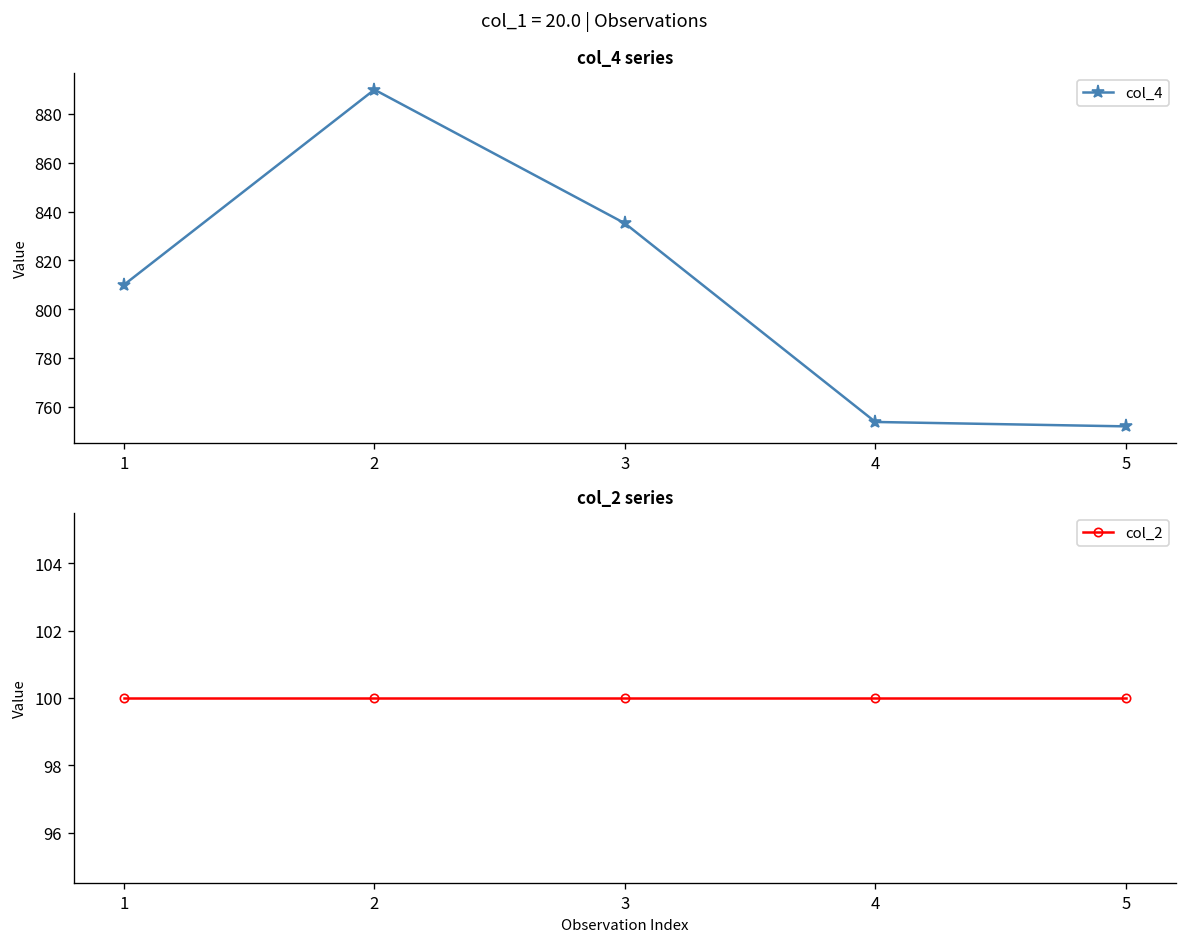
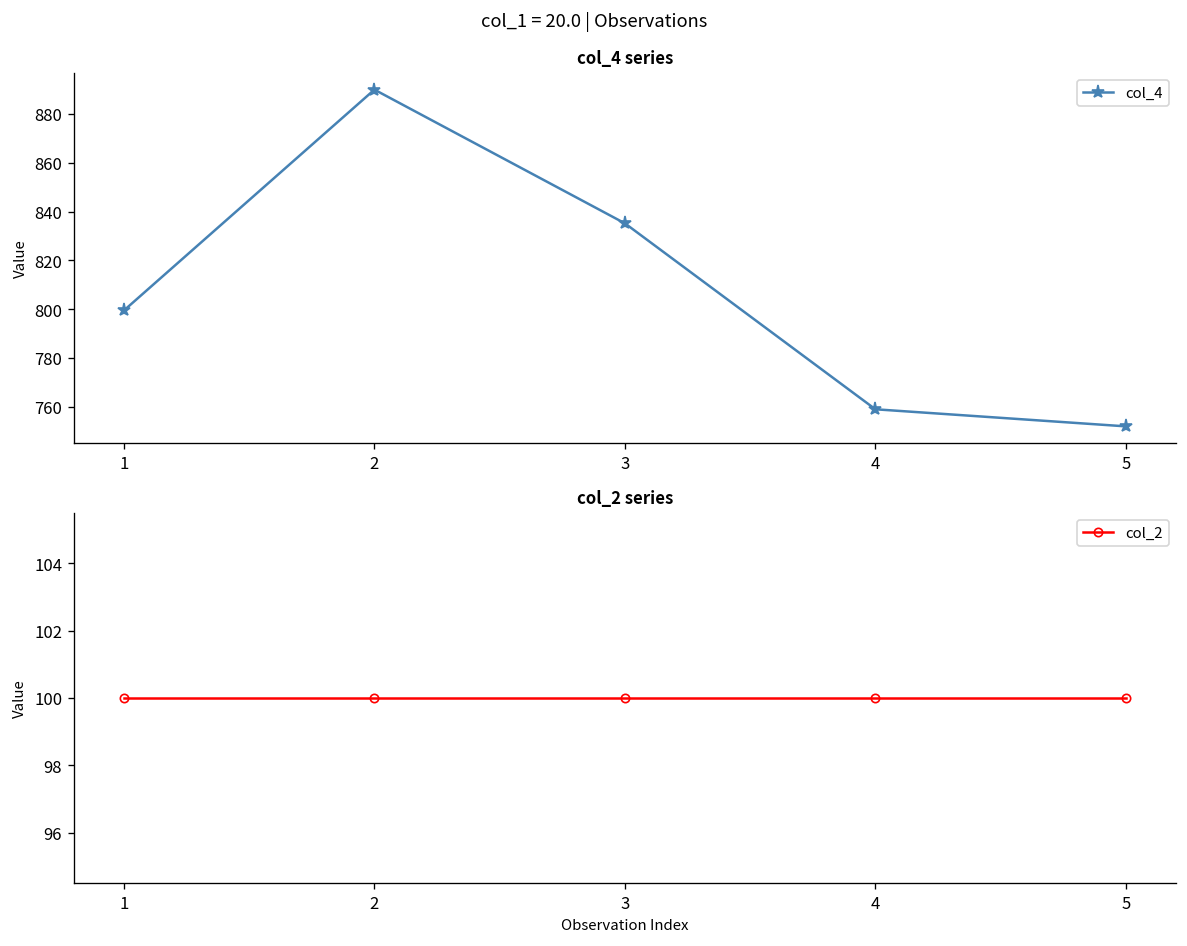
col_4 series, 1: 810 -> 800
col_4 series, 4: 754 -> 759
